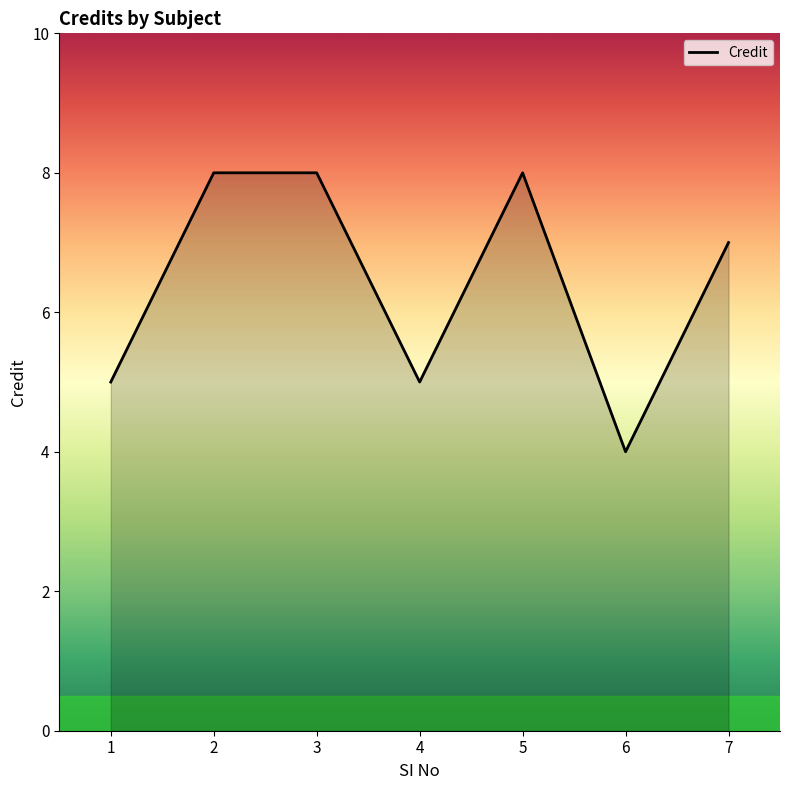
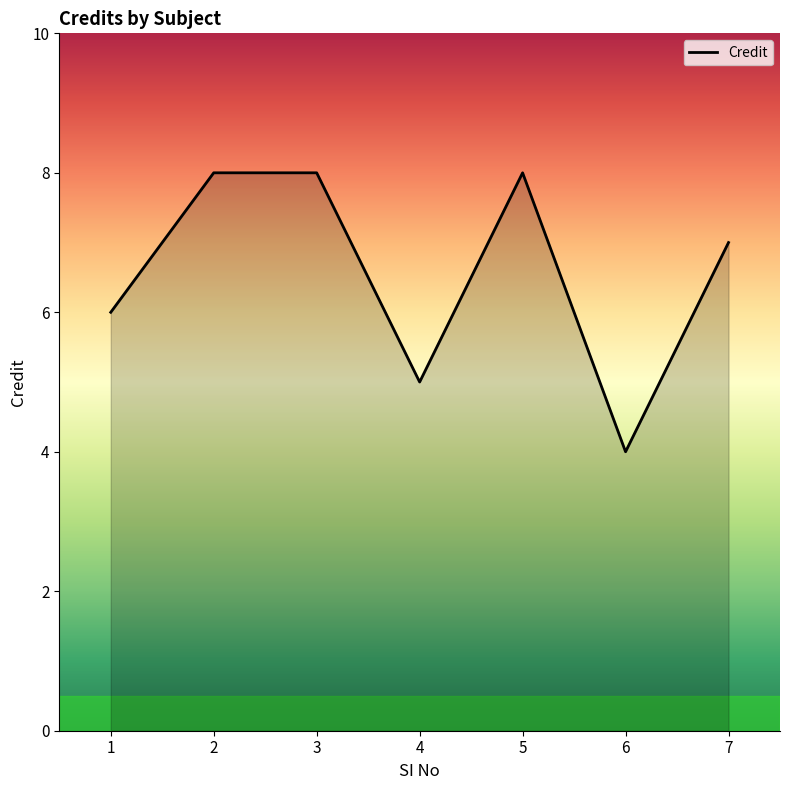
1: 5 -> 6
